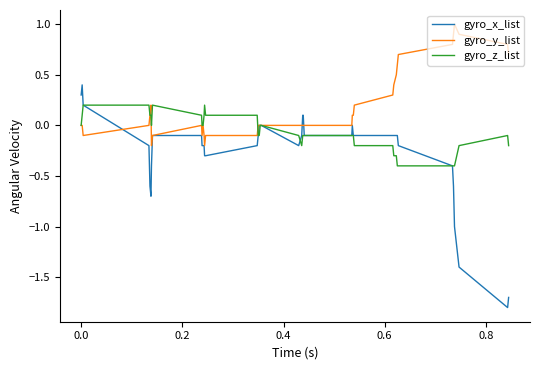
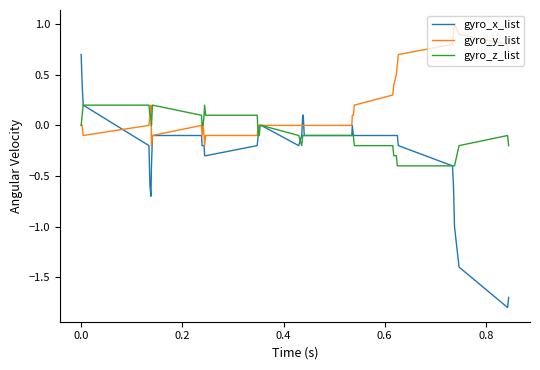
gyro_x_list, 0.0: 0.3 -> 0.7
